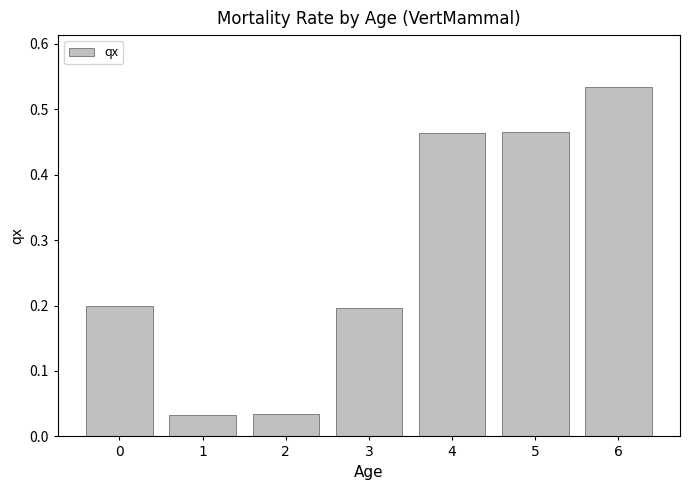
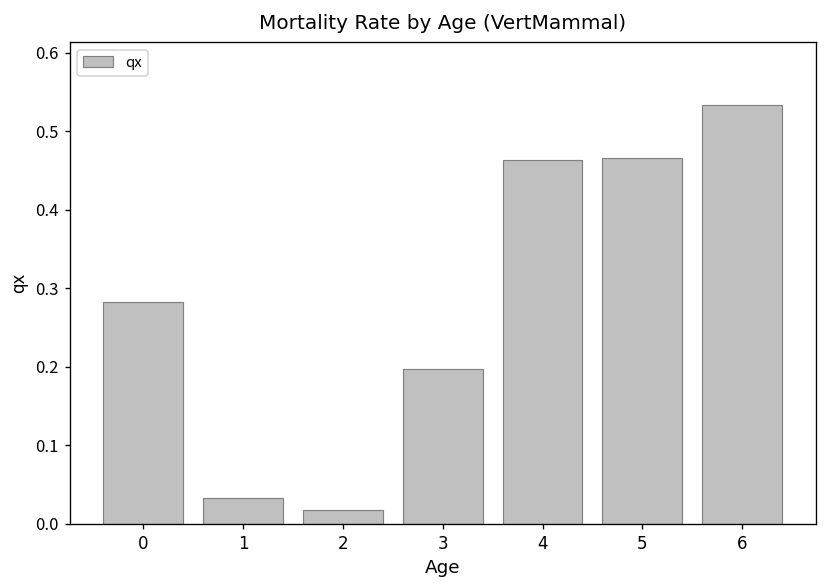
0: 0.20 -> 0.28
2: 0.03 -> 0.02
